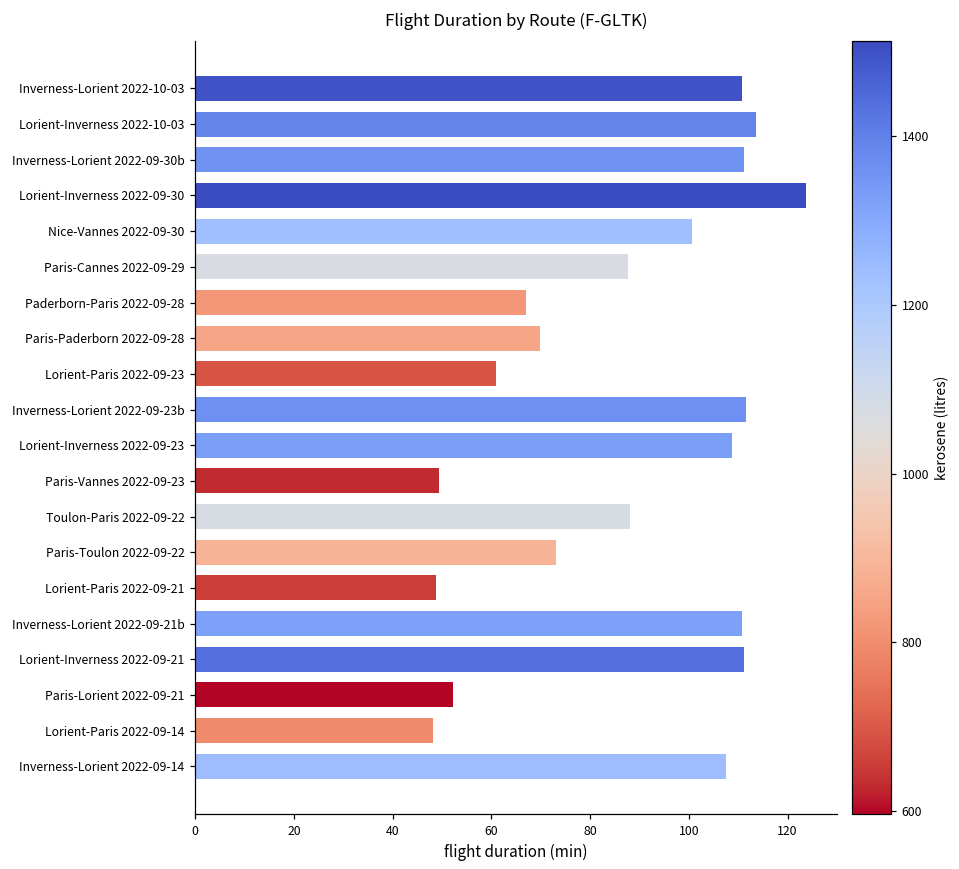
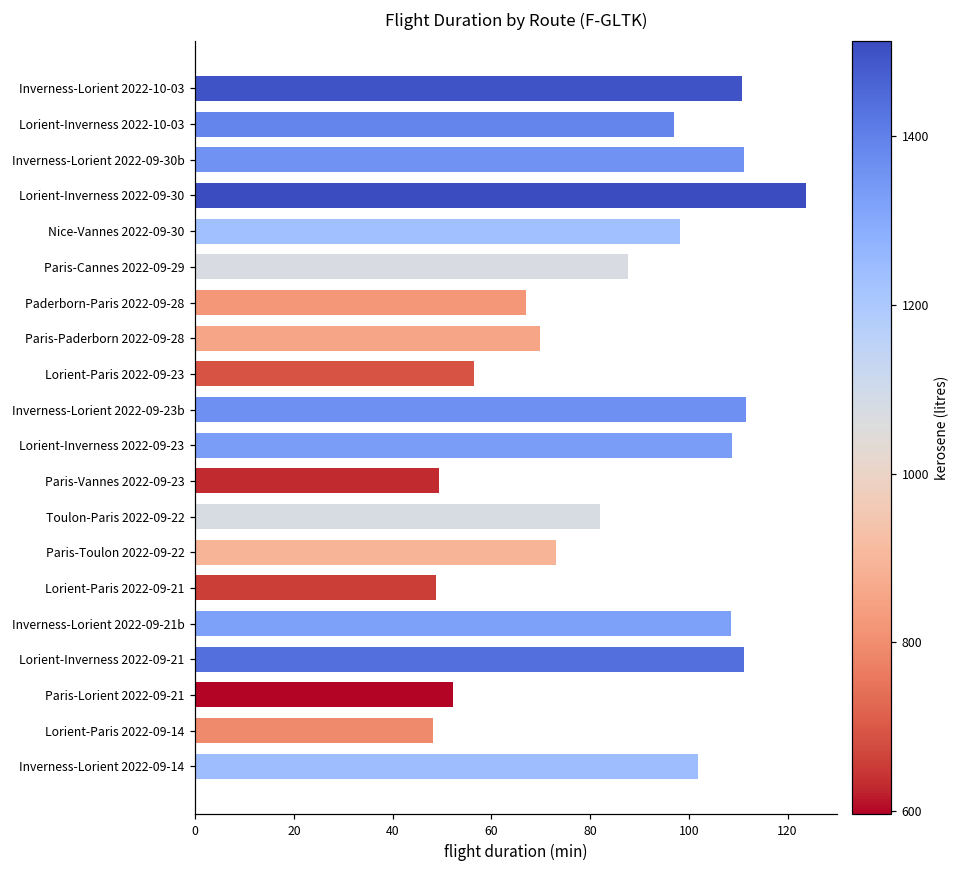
Lorient-Inverness 2022-10-03: 114 -> 97
Nice-Vannes 2022-09-30: 101 -> 98
Lorient-Paris 2022-09-23: 61 -> 56
Toulon-Paris 2022-09-22: 88 -> 82
Inverness-Lorient 2022-09-21b: 111 -> 108
Inverness-Lorient 2022-09-14: 108 -> 102
